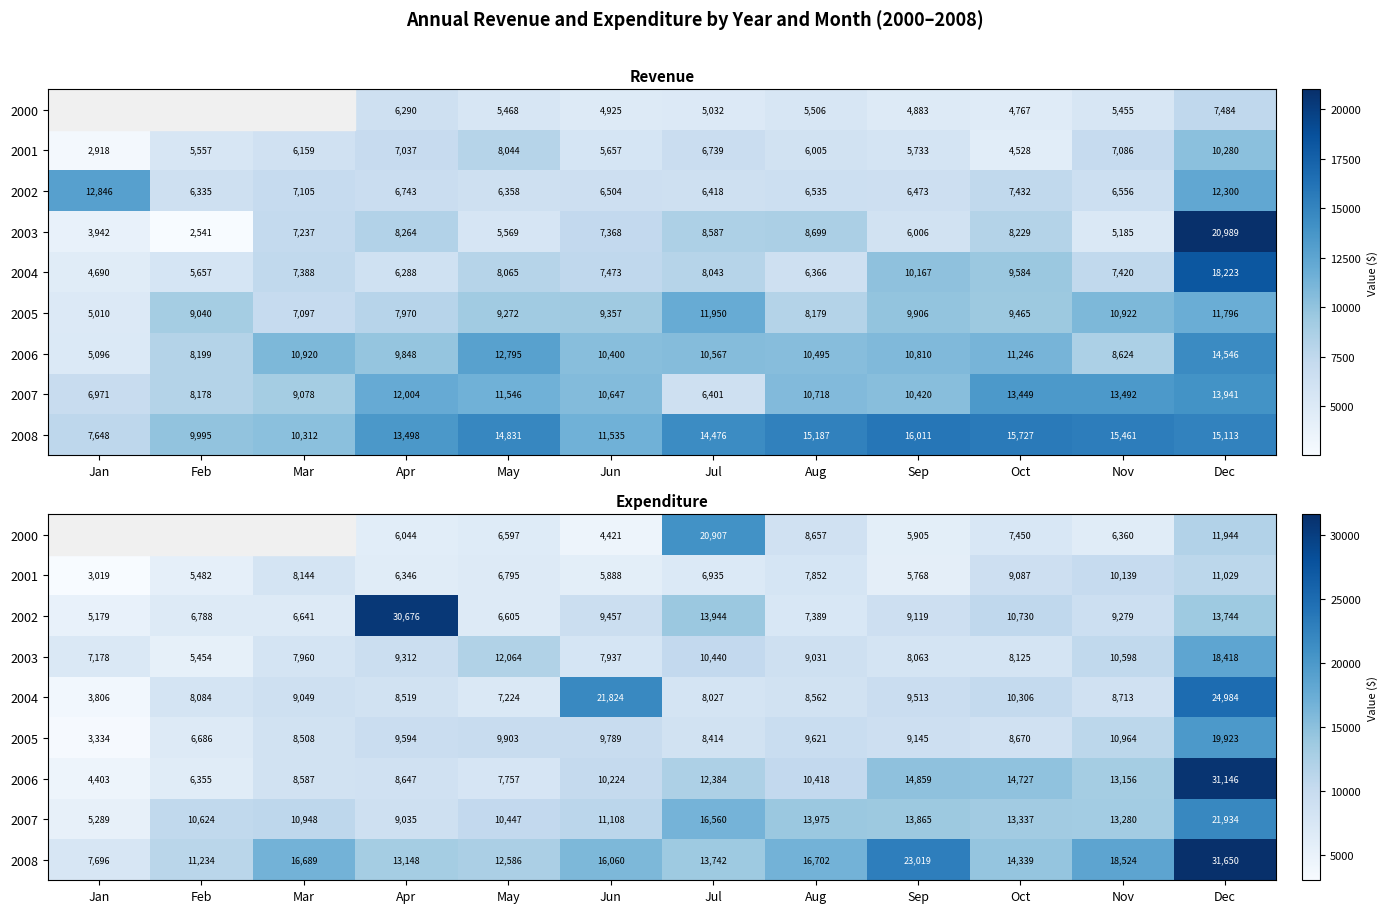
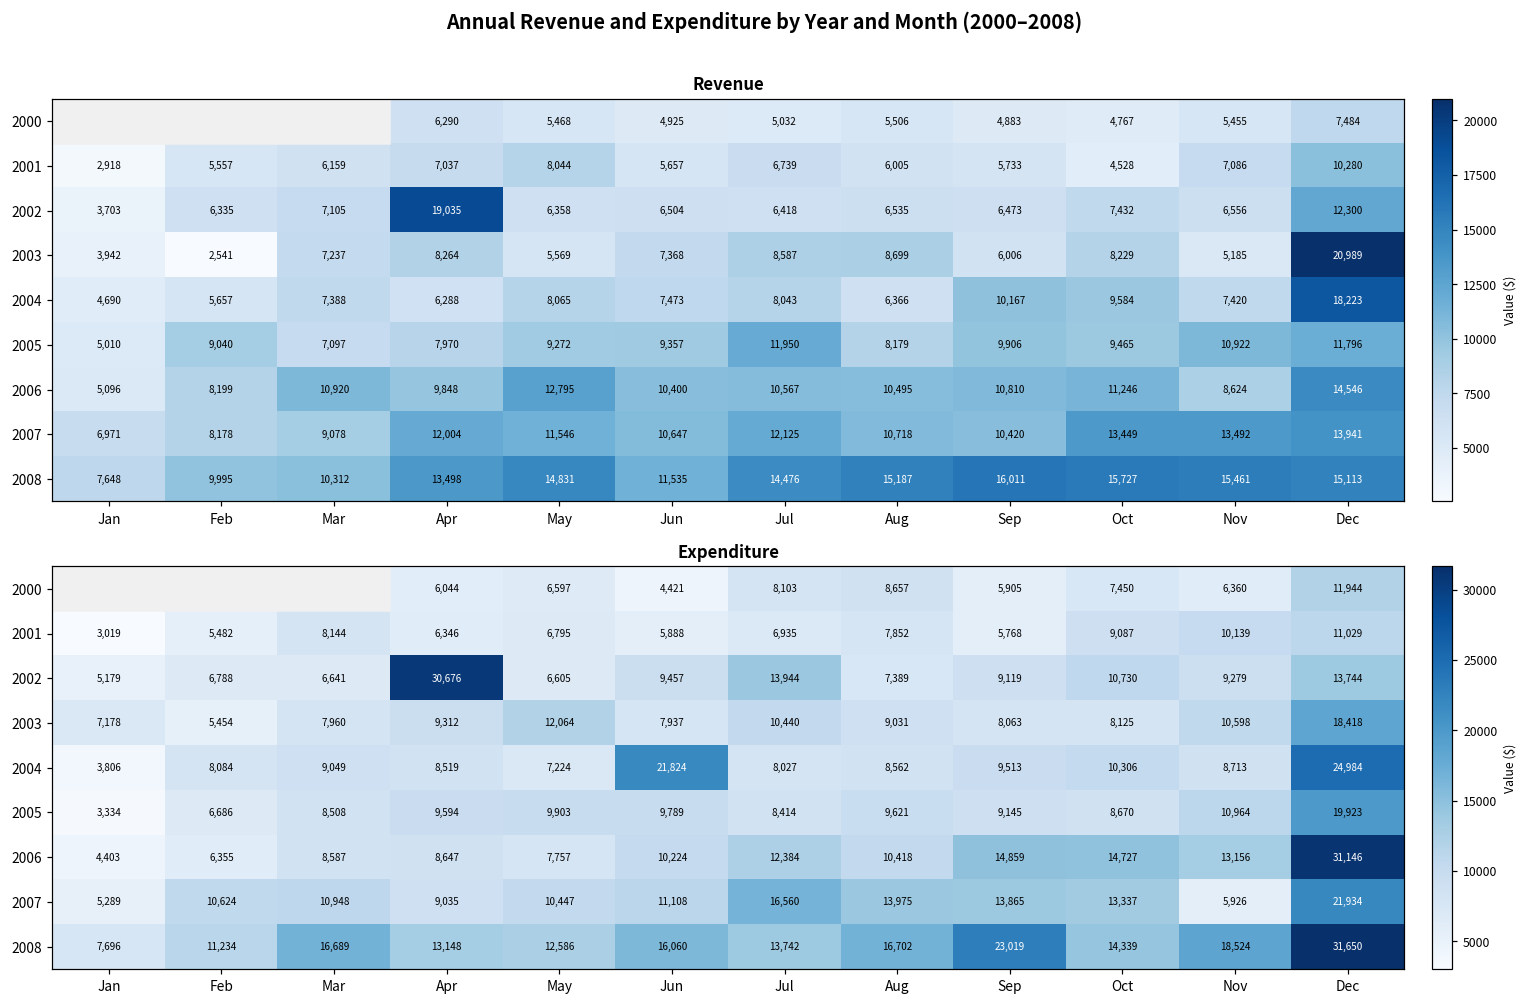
Revenue, 2002, Jan: 12,846 -> 3,703
Revenue, 2002, Apr: 6,743 -> 19,035
Revenue, 2007, Jul: 6,401 -> 12,125
Expenditure, 2000, Jul: 20,907 -> 8,103
Expenditure, 2007, Nov: 13,280 -> 5,926
